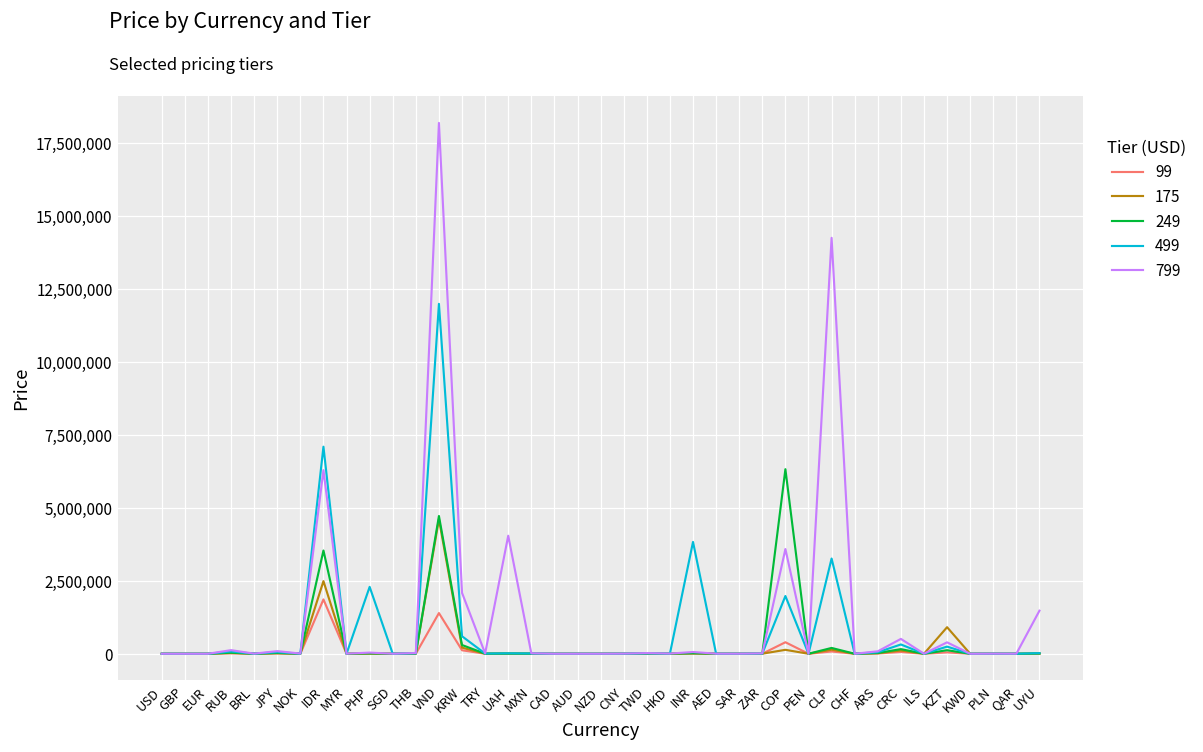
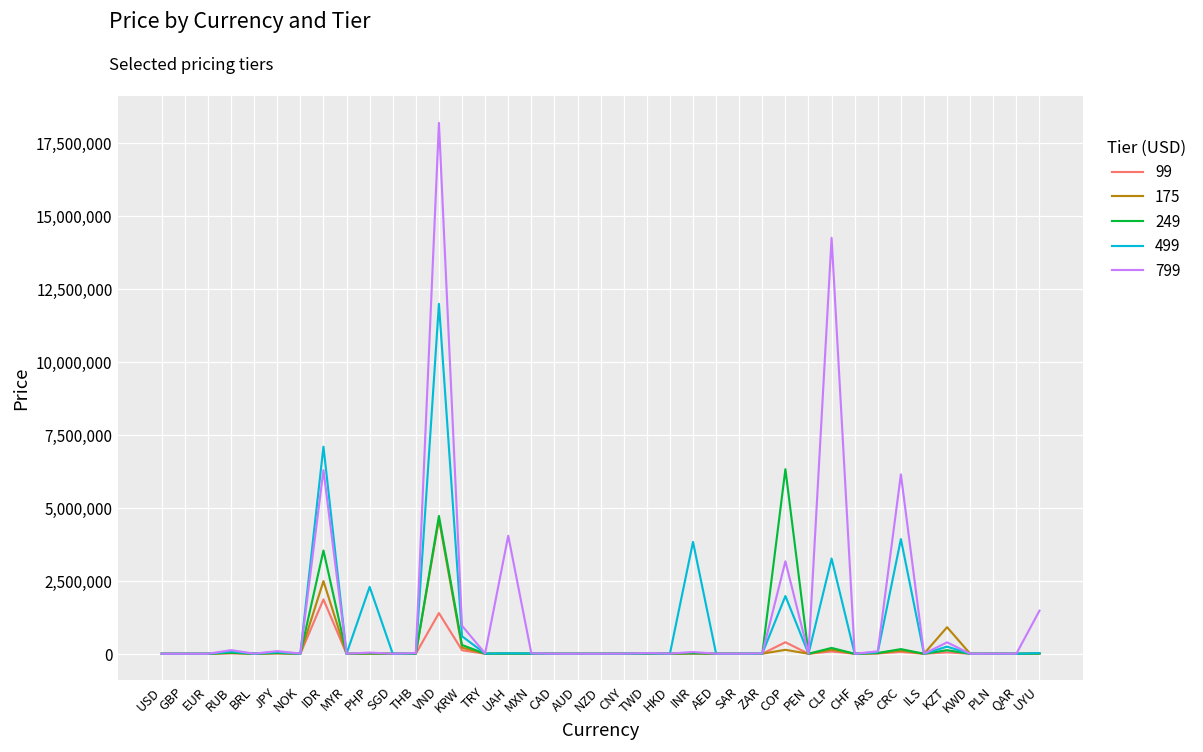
799, KRW: 2,100,000 -> 1,000,000
799, COP: 3,600,000 -> 3,200,000
499, CRC: 300,000 -> 3,900,000
799, CRC: 500,000 -> 6,100,000
